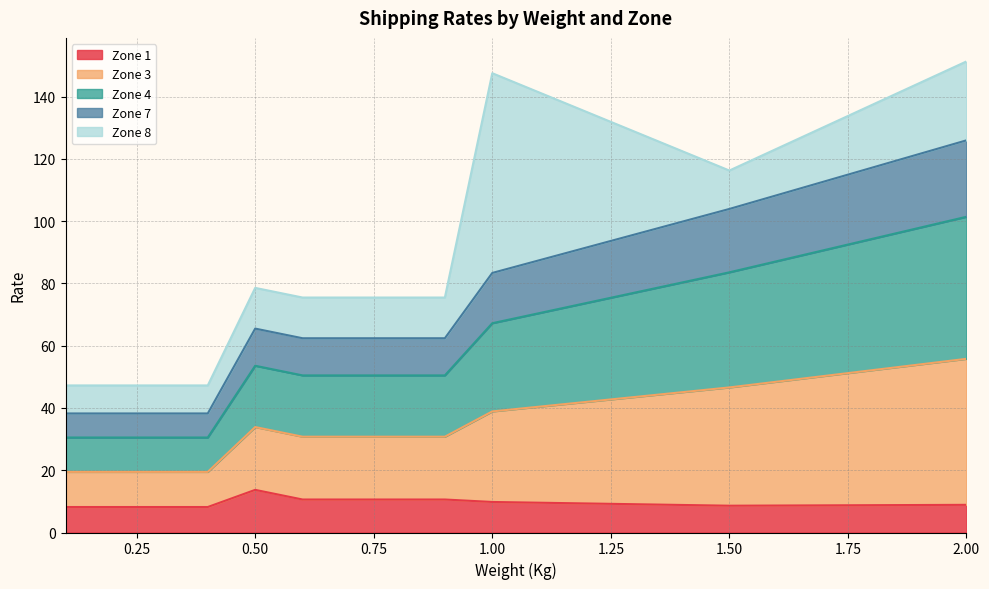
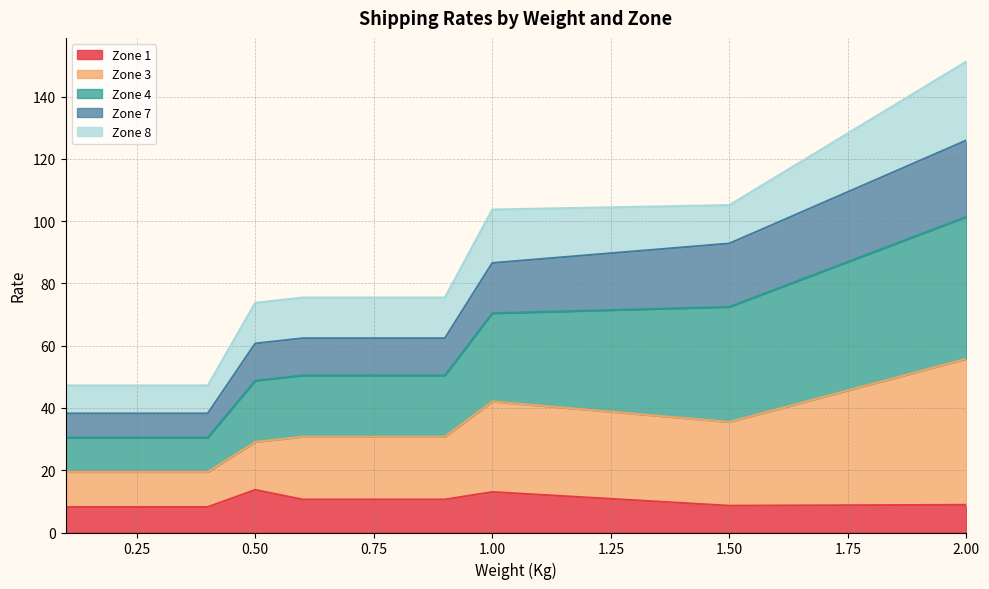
Zone 3, 0.50: 20 -> 15
Zone 1, 1.00: 10 -> 13
Zone 8, 1.00: 64 -> 17
Zone 3, 1.50: 38 -> 27
